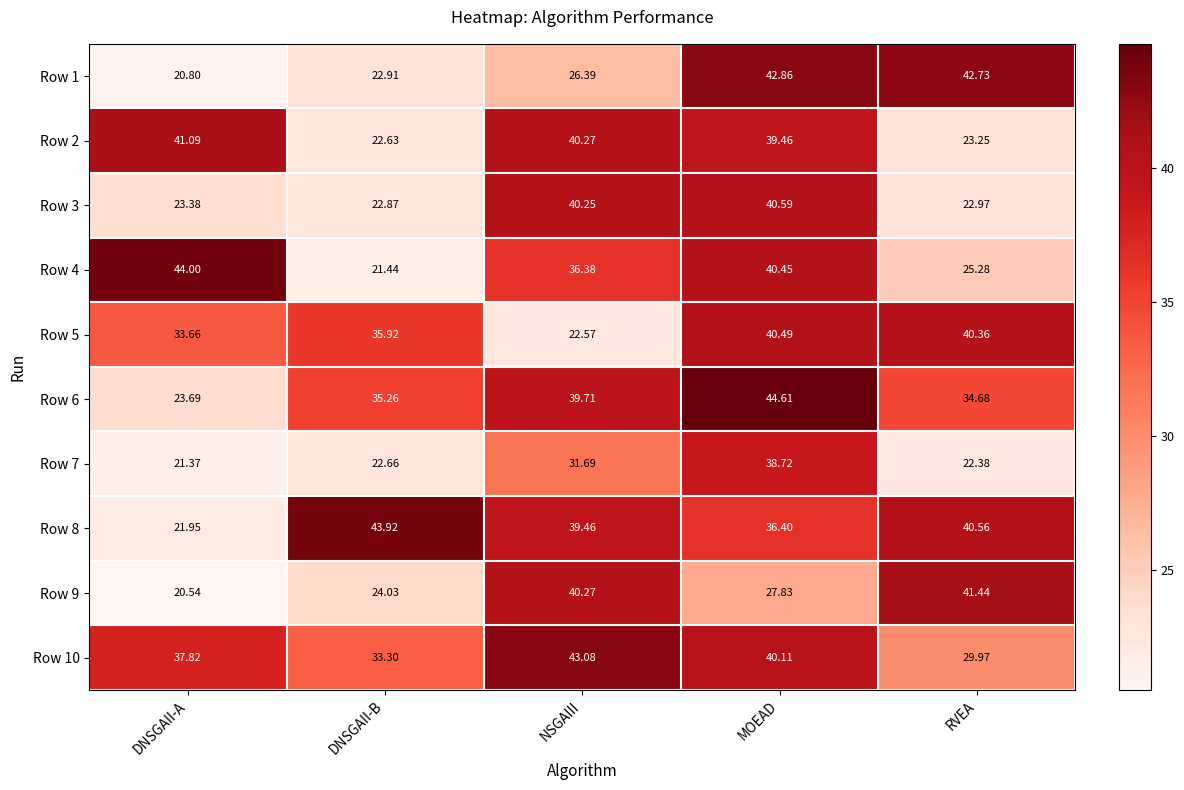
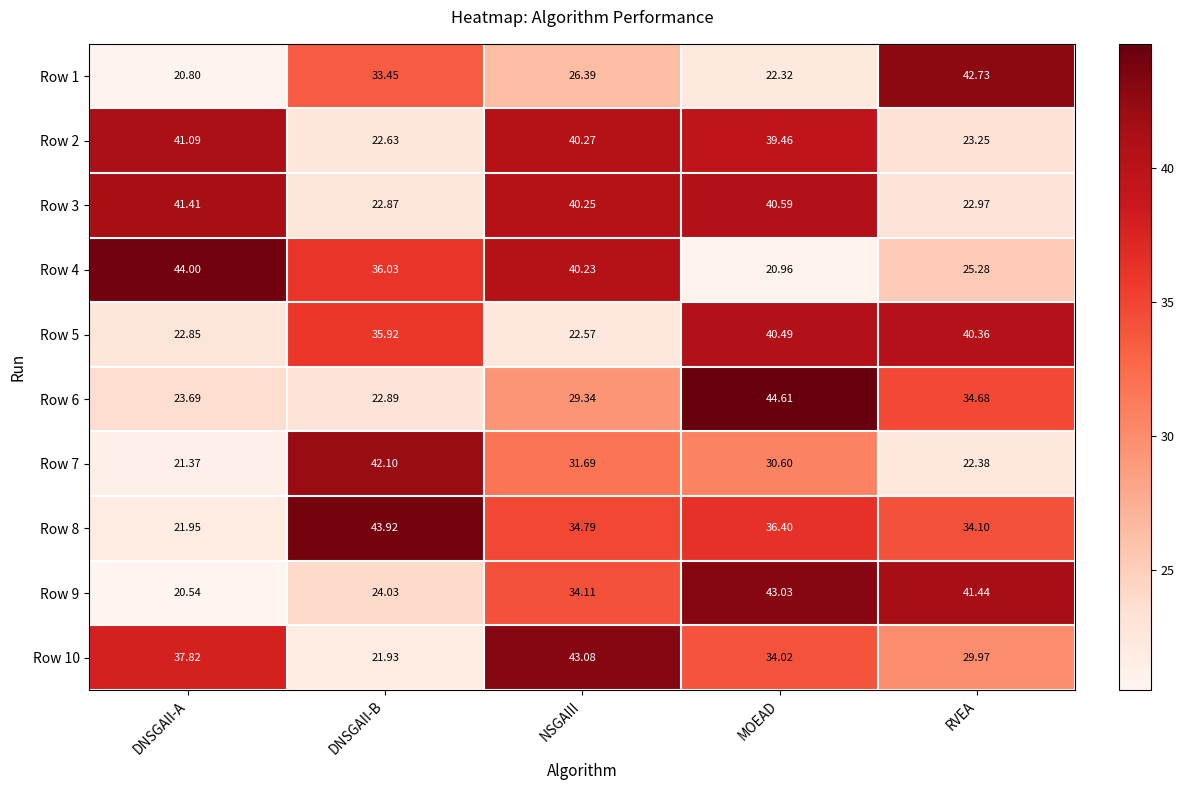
Row 1, DNSGAII-B: 22.91 -> 33.45
Row 1, MOEAD: 42.86 -> 22.32
Row 3, DNSGAII-A: 23.38 -> 41.41
Row 4, DNSGAII-B: 21.44 -> 36.03
Row 4, NSGAIII: 36.38 -> 40.23
Row 4, MOEAD: 40.45 -> 20.96
Row 5, DNSGAII-A: 33.66 -> 22.85
Row 6, DNSGAII-B: 35.26 -> 22.89
Row 6, NSGAIII: 39.71 -> 29.34
Row 7, DNSGAII-B: 22.66 -> 42.10
Row 7, MOEAD: 38.72 -> 30.60
Row 8, NSGAIII: 39.46 -> 34.79
Row 8, RVEA: 40.56 -> 34.10
Row 9, NSGAIII: 40.27 -> 34.11
Row 9, MOEAD: 27.83 -> 43.03
Row 10, DNSGAII-B: 33.30 -> 21.93
Row 10, MOEAD: 40.11 -> 34.02
